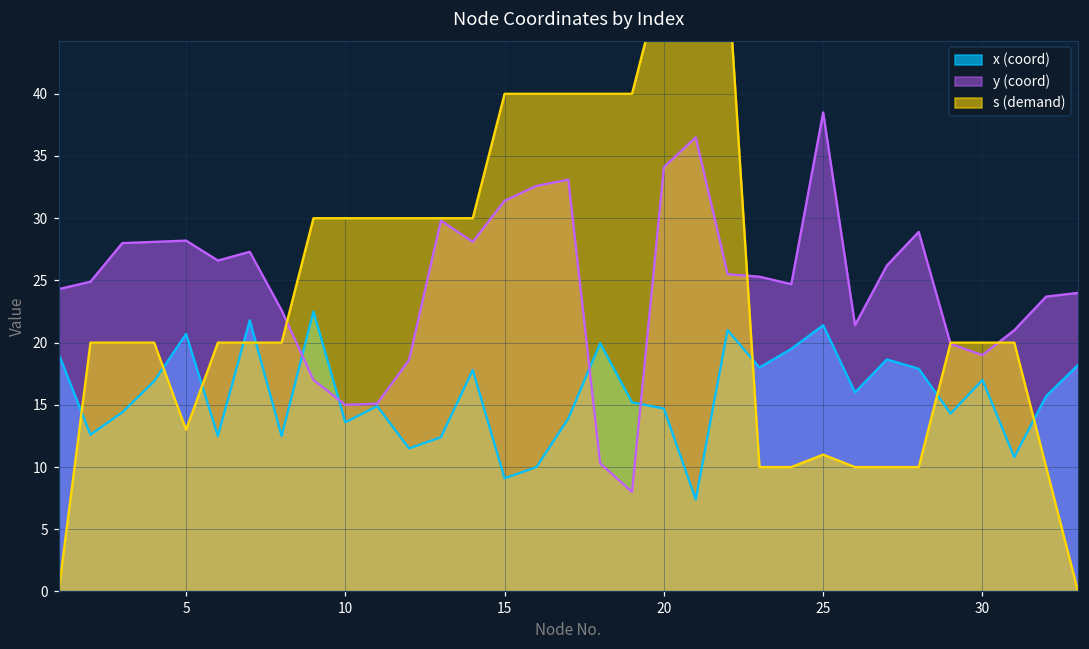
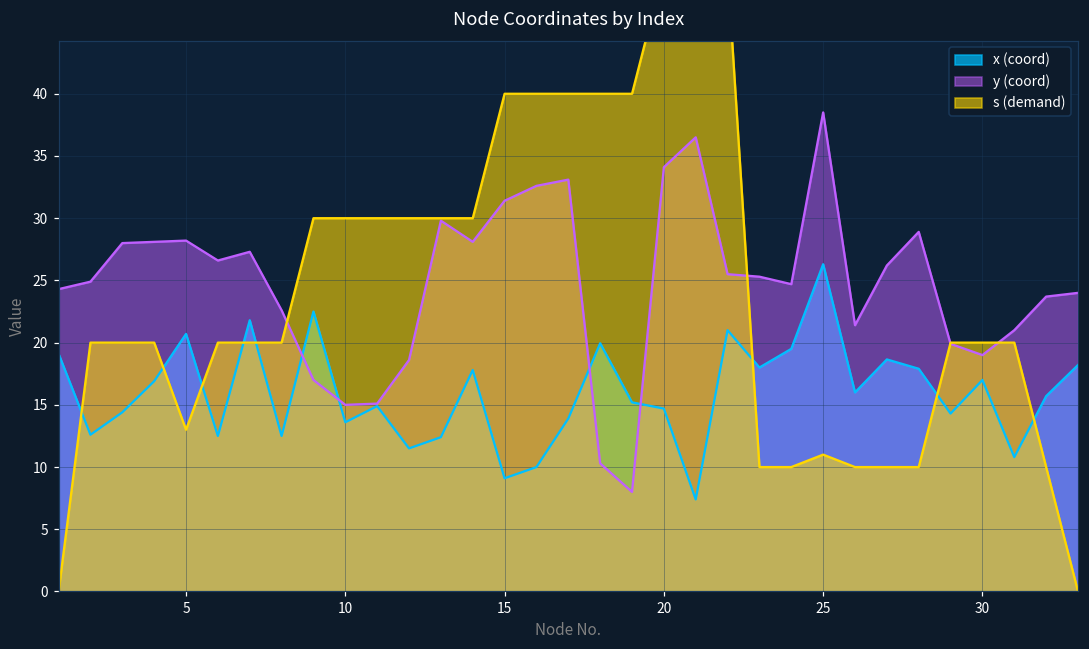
x (coord), 25: 21.4 -> 26.3
